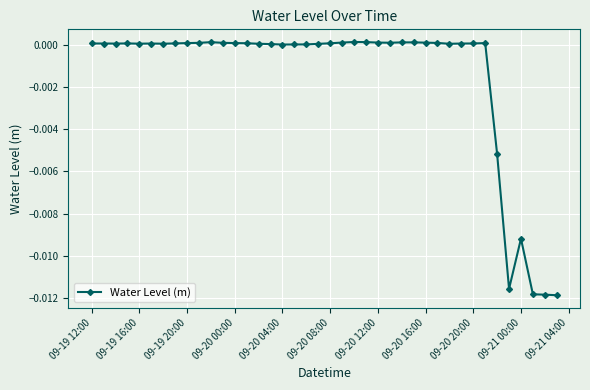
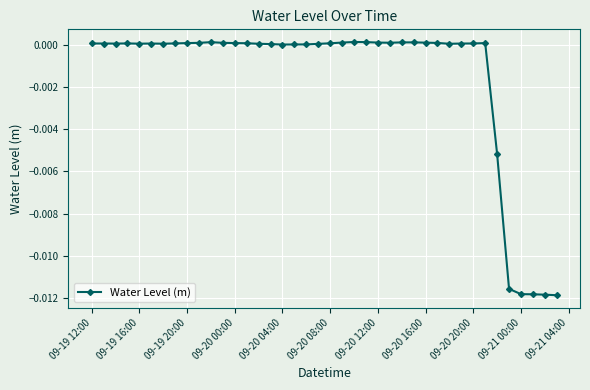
09-21 00:00: -0.0092 -> -0.0118
